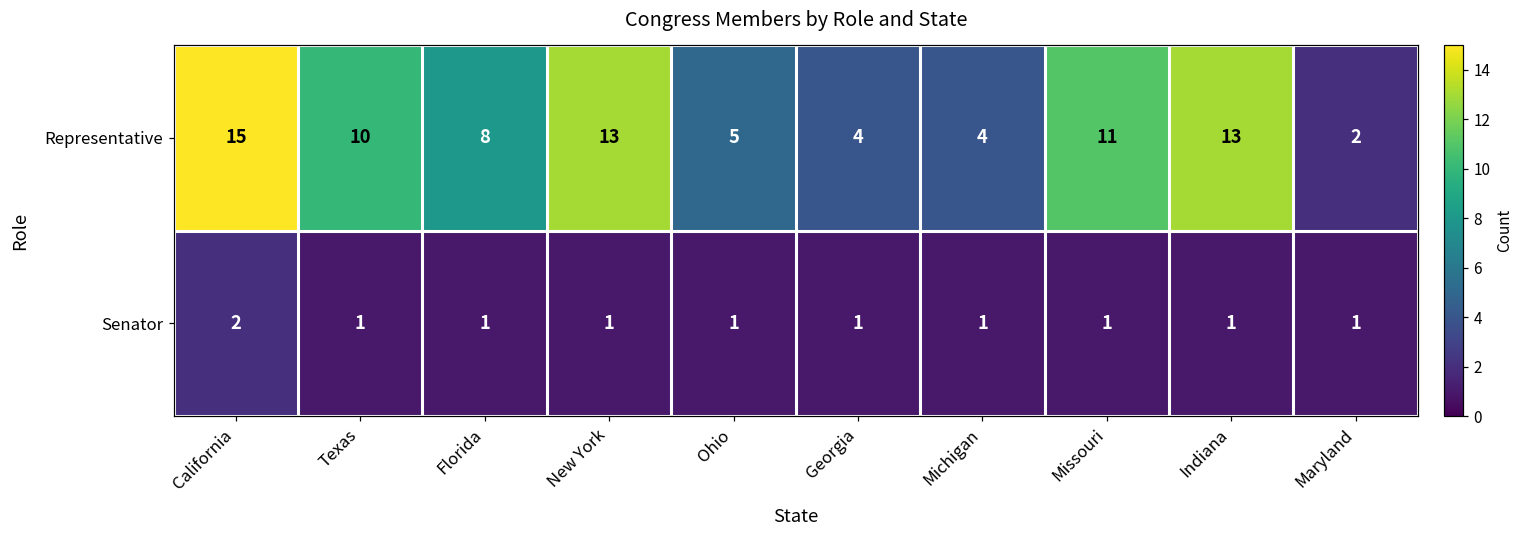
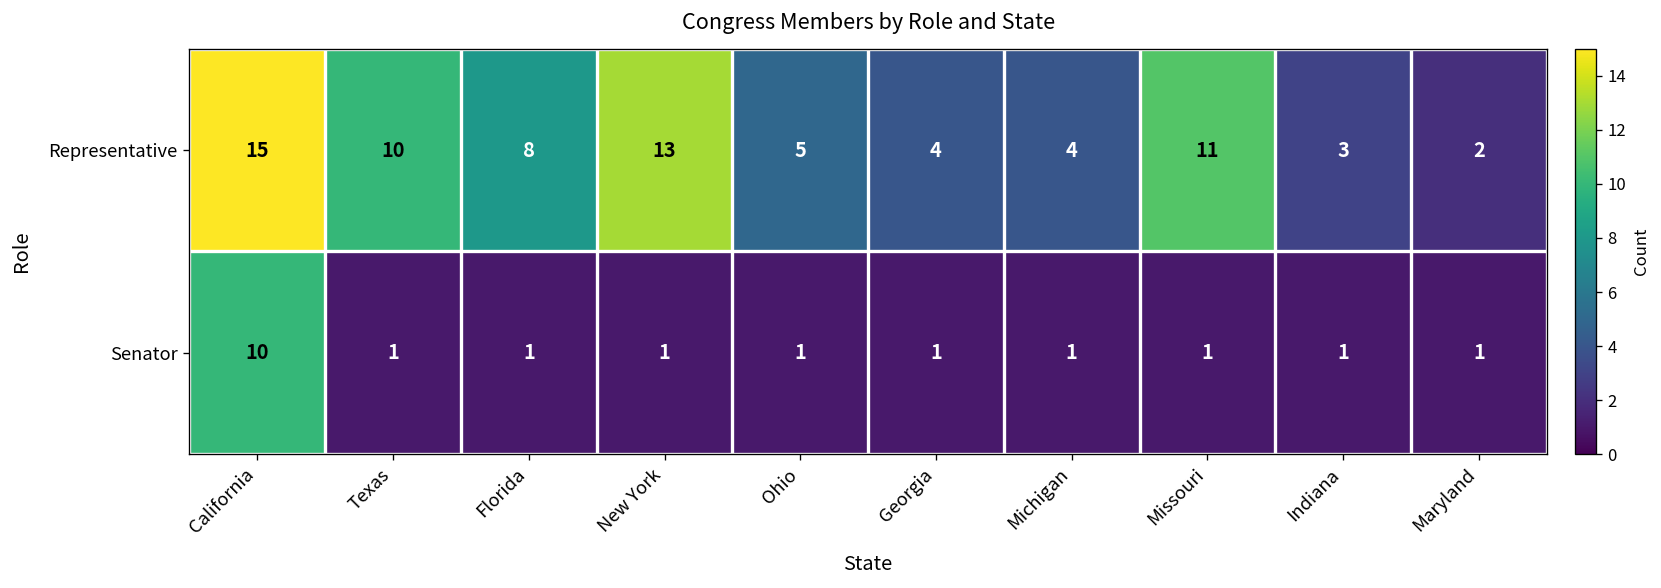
Representative, Indiana: 13 -> 3
Senator, California: 2 -> 10
